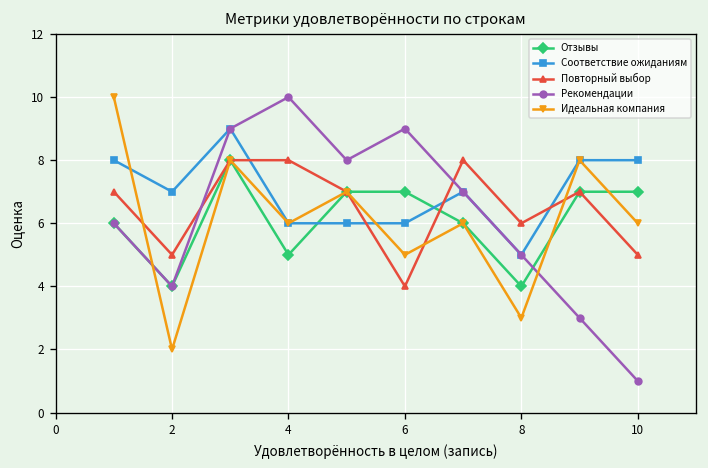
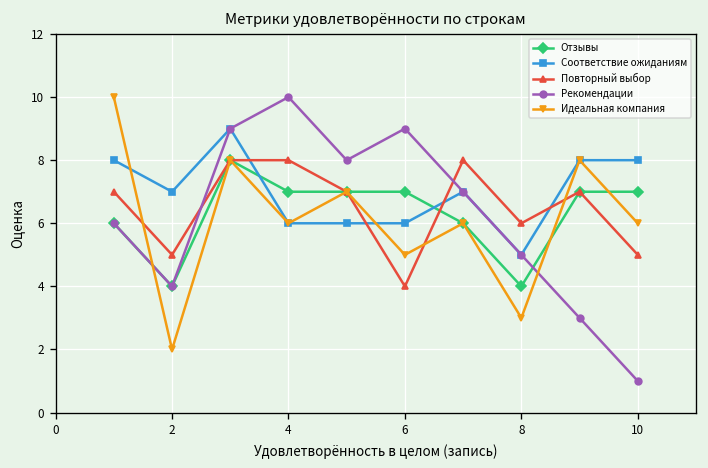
Отзывы, 4: 5 -> 7
